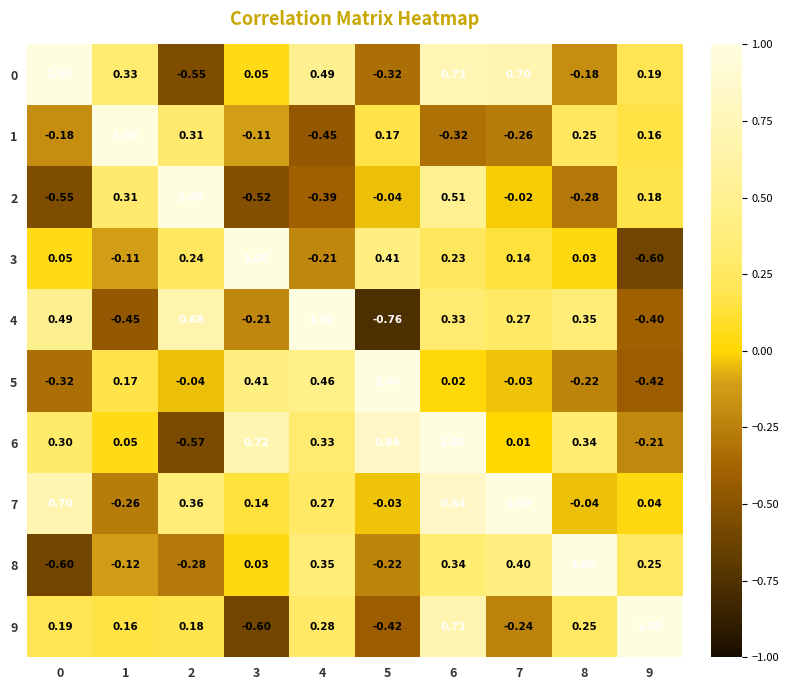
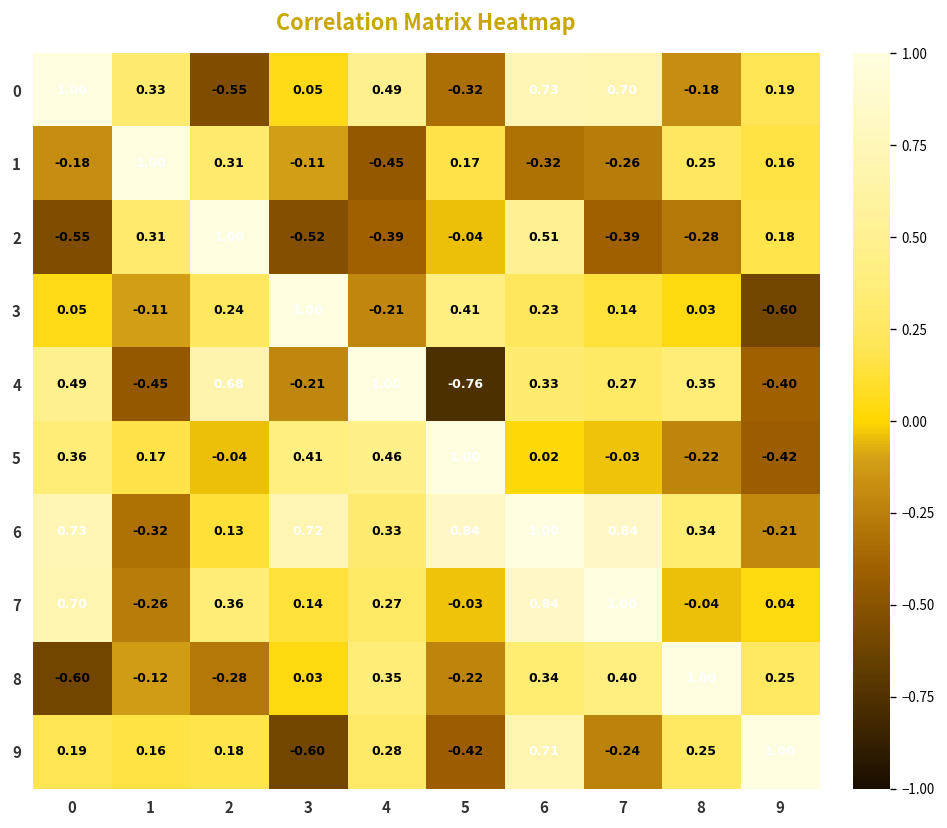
2, 7: -0.02 -> -0.39
5, 0: -0.32 -> 0.36
6, 0: 0.30 -> 0.73
6, 1: 0.05 -> -0.32
6, 2: -0.57 -> 0.13
6, 7: 0.01 -> 0.84
